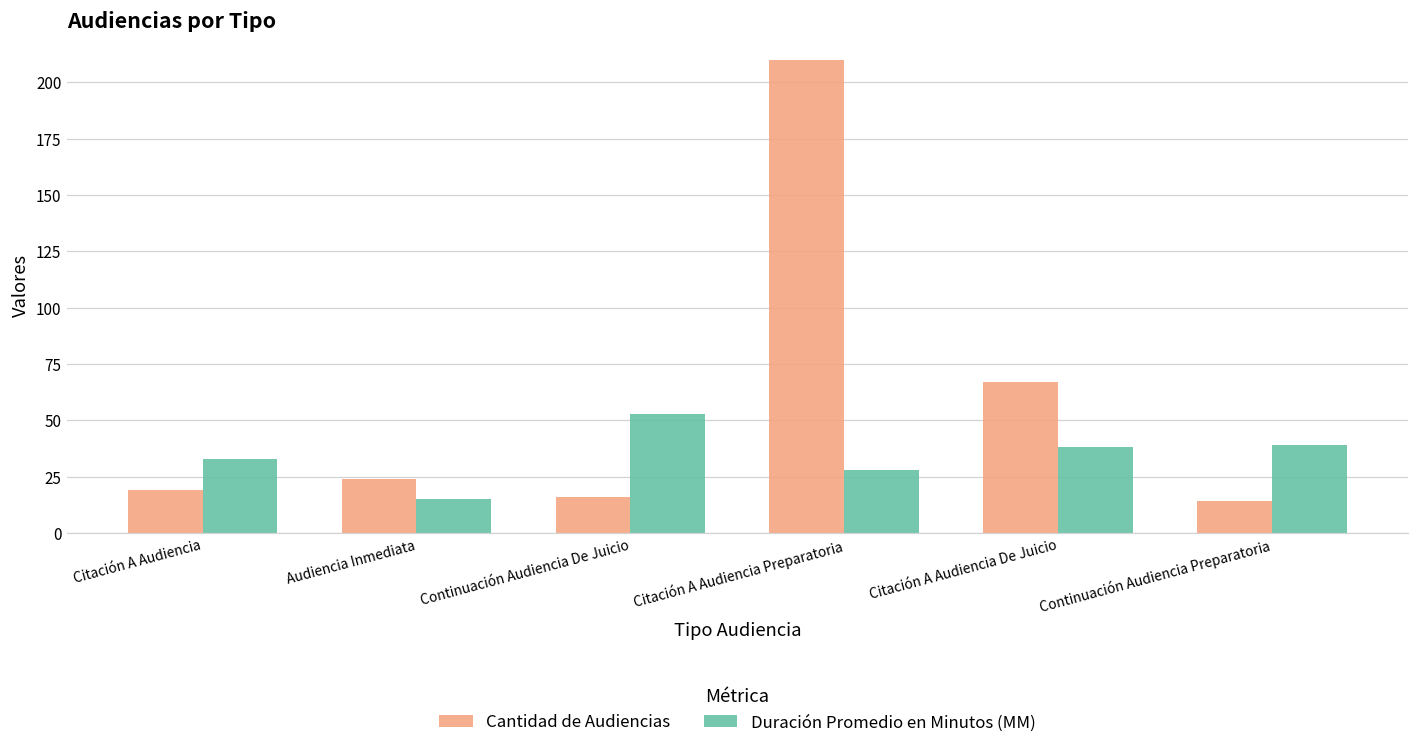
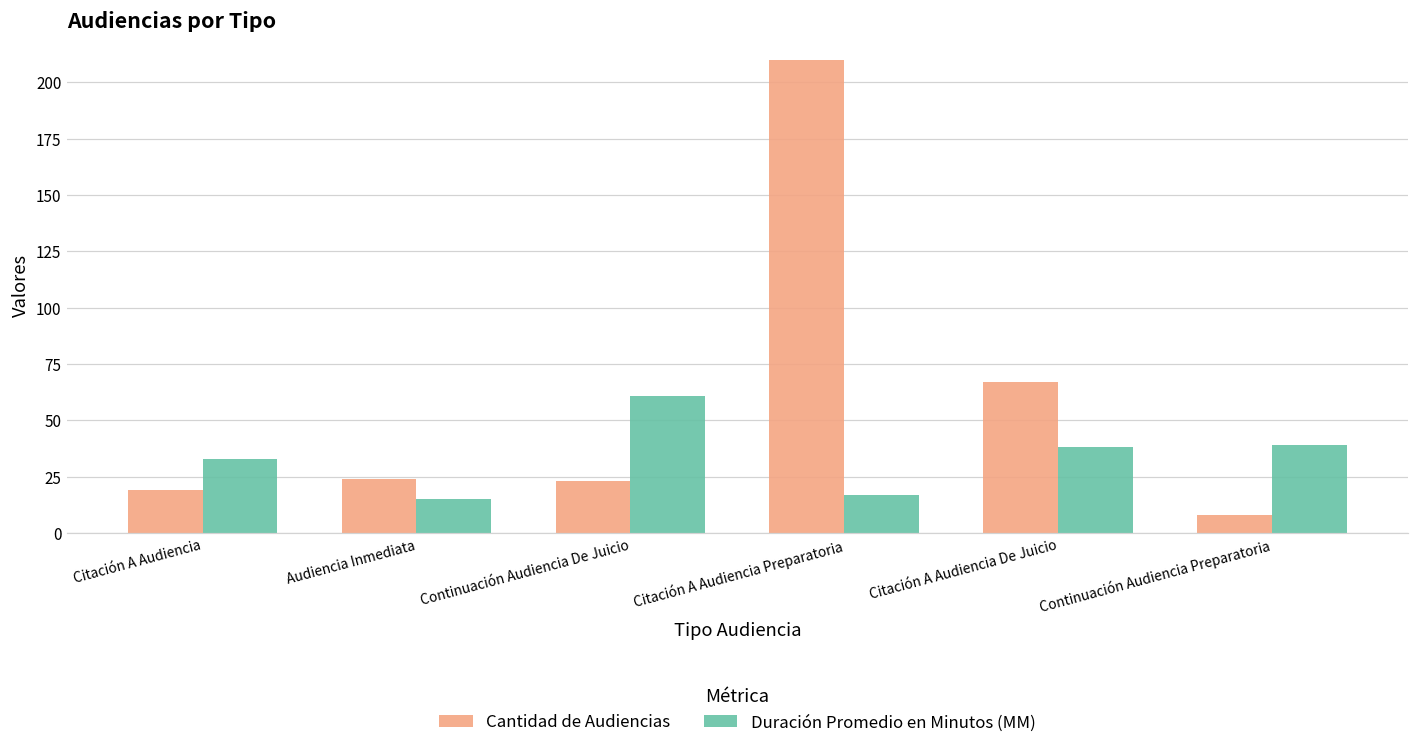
Cantidad de Audiencias, Continuación Audiencia De Juicio: 16 -> 23
Duración Promedio en Minutos (MM), Continuación Audiencia De Juicio: 53 -> 61
Duración Promedio en Minutos (MM), Citación A Audiencia Preparatoria: 28 -> 17
Cantidad de Audiencias, Continuación Audiencia Preparatoria: 14 -> 8
